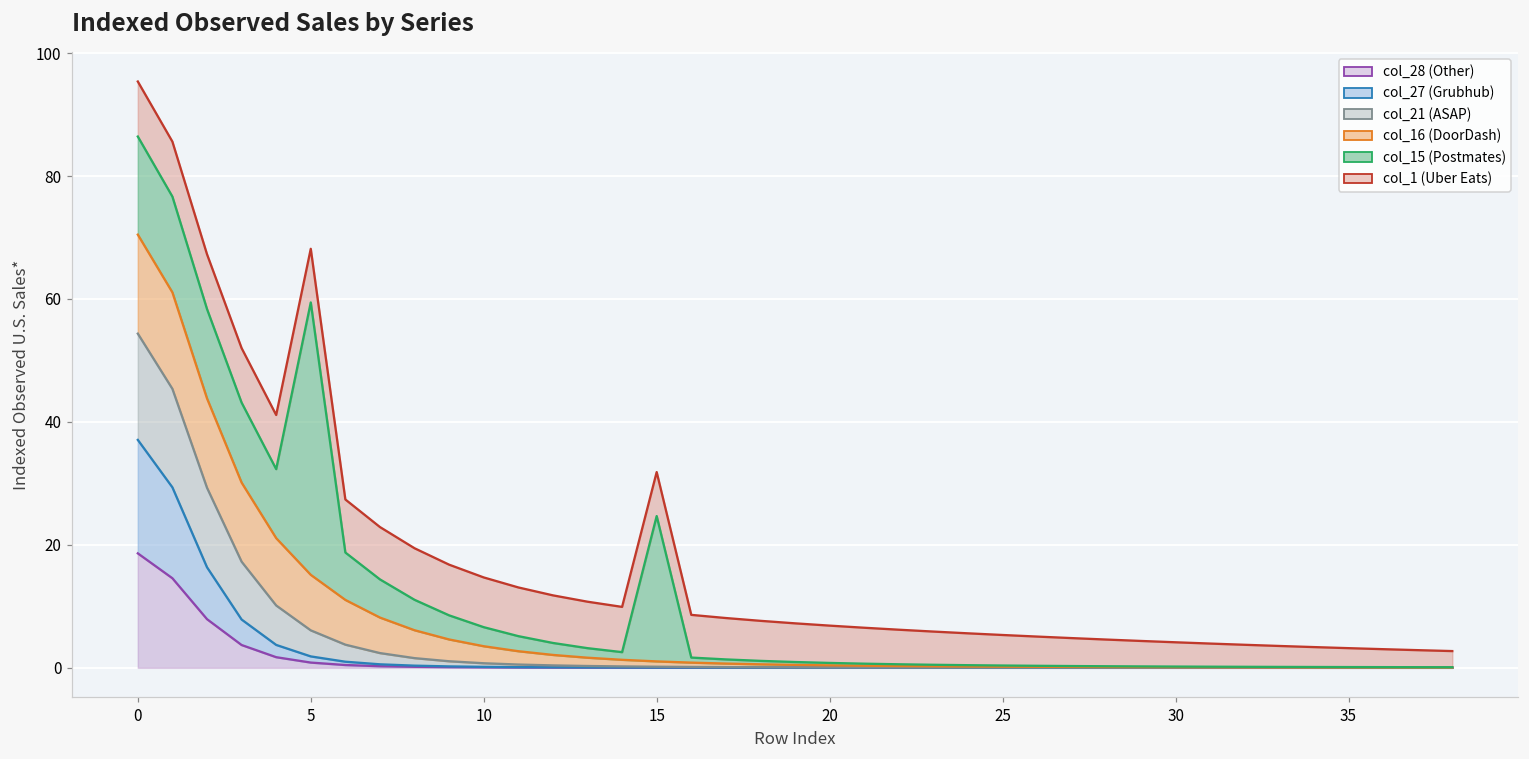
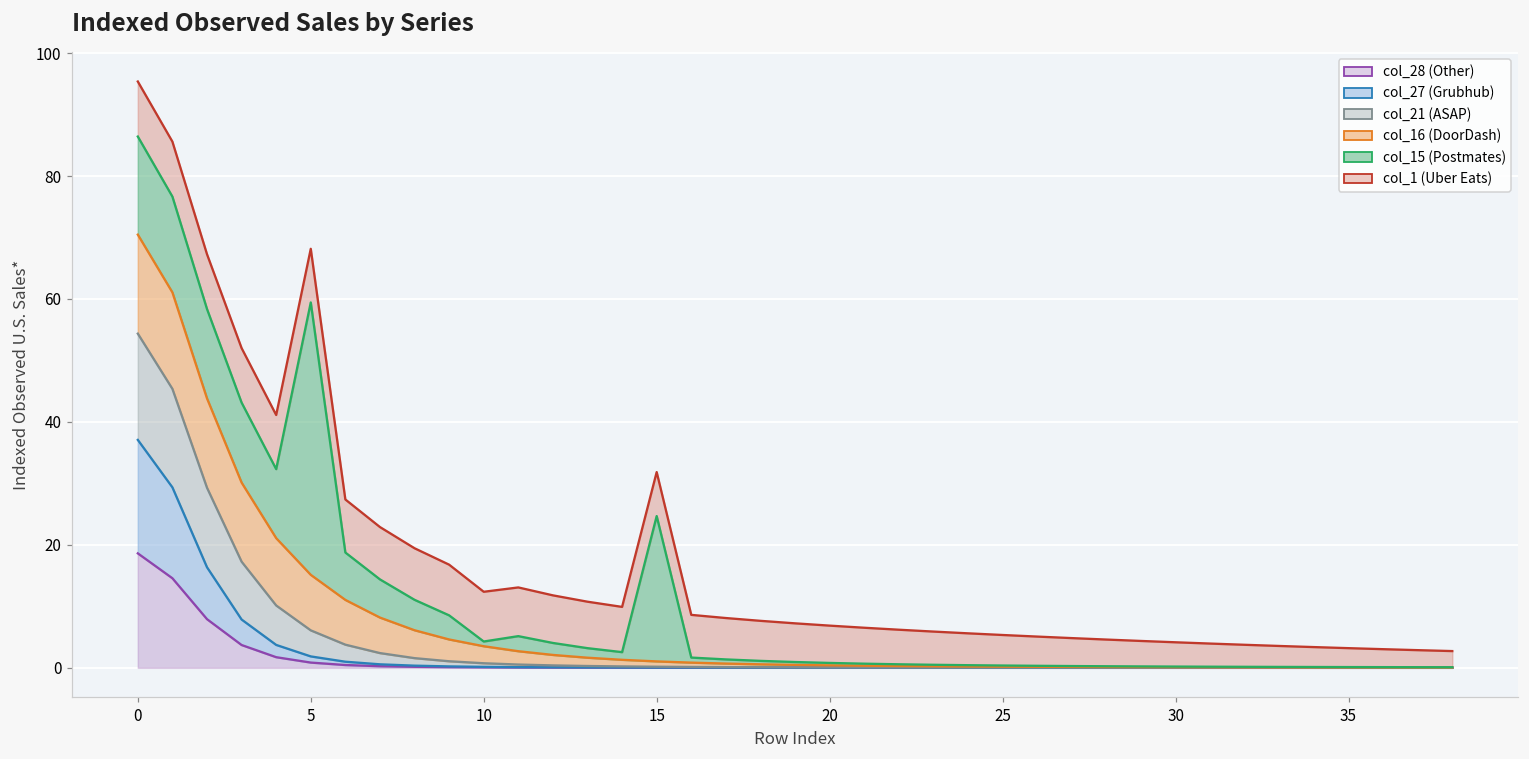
col_15 (Postmates), 10: 3 -> 1
